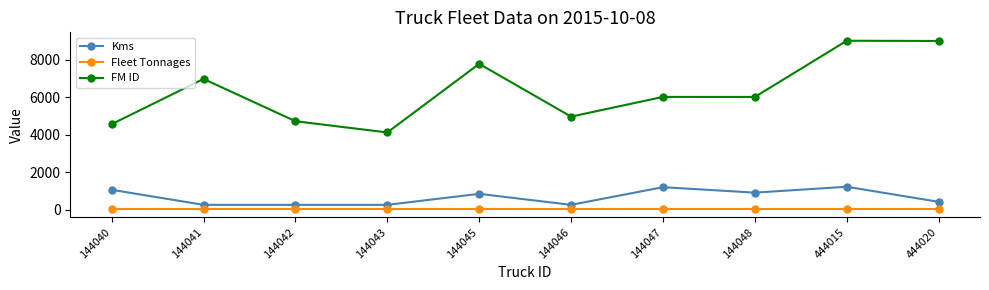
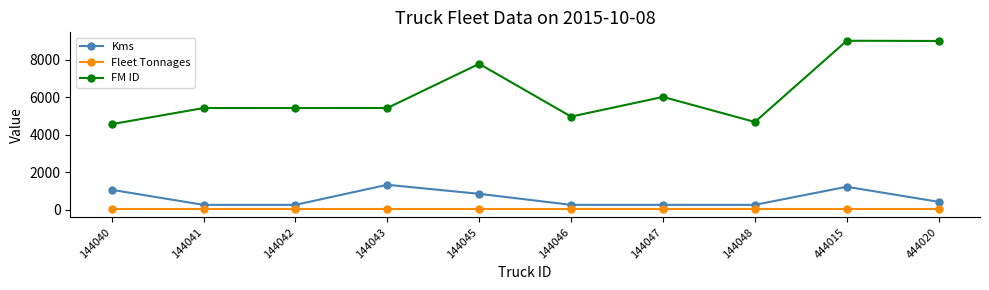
FM ID, 144041: 7000 -> 5400
FM ID, 144042: 4700 -> 5400
Kms, 144043: 300 -> 1300
FM ID, 144043: 4100 -> 5400
Kms, 144047: 1200 -> 300
Kms, 144048: 900 -> 300
FM ID, 144048: 6000 -> 4700
